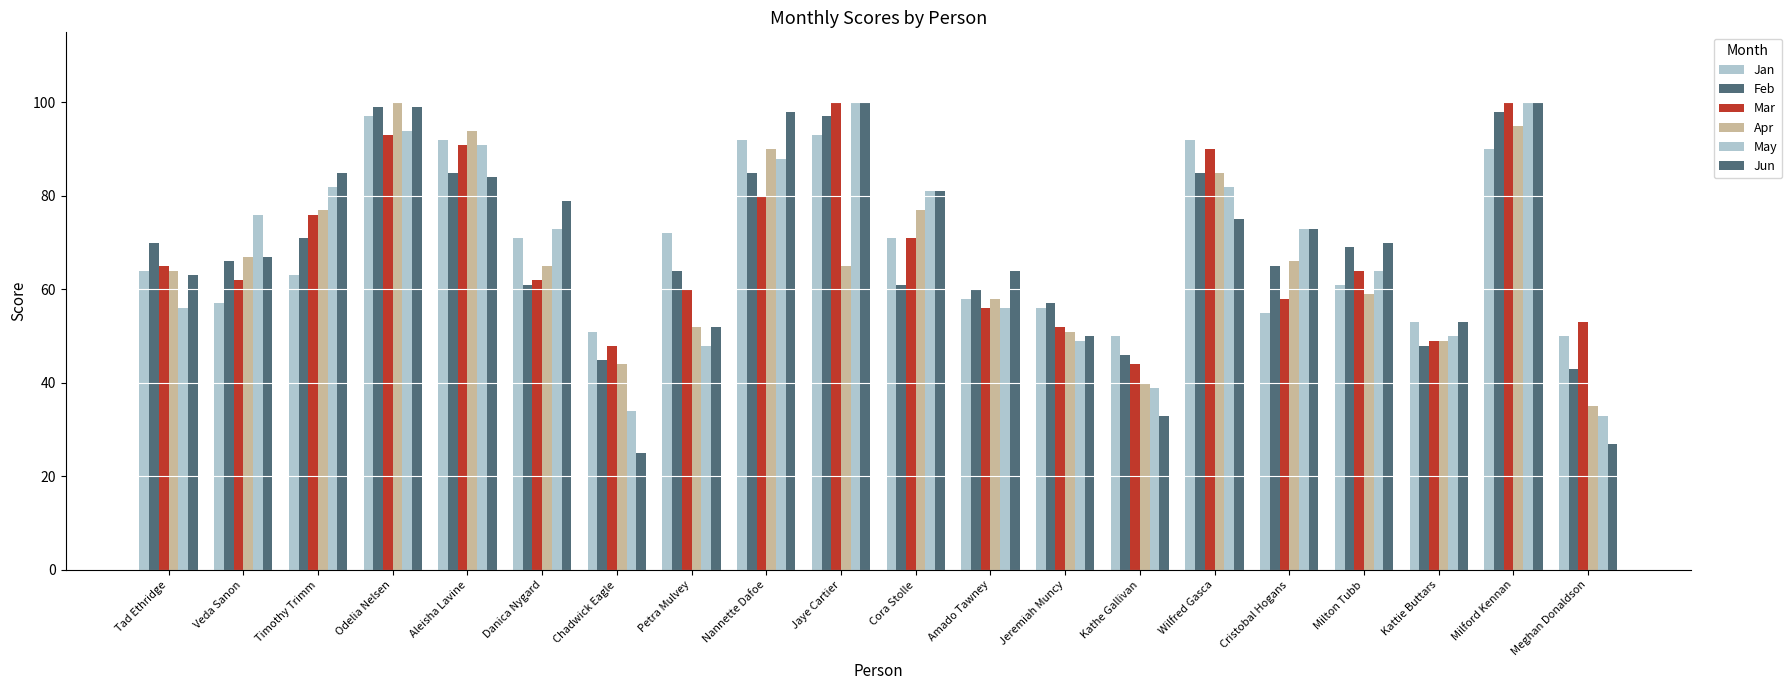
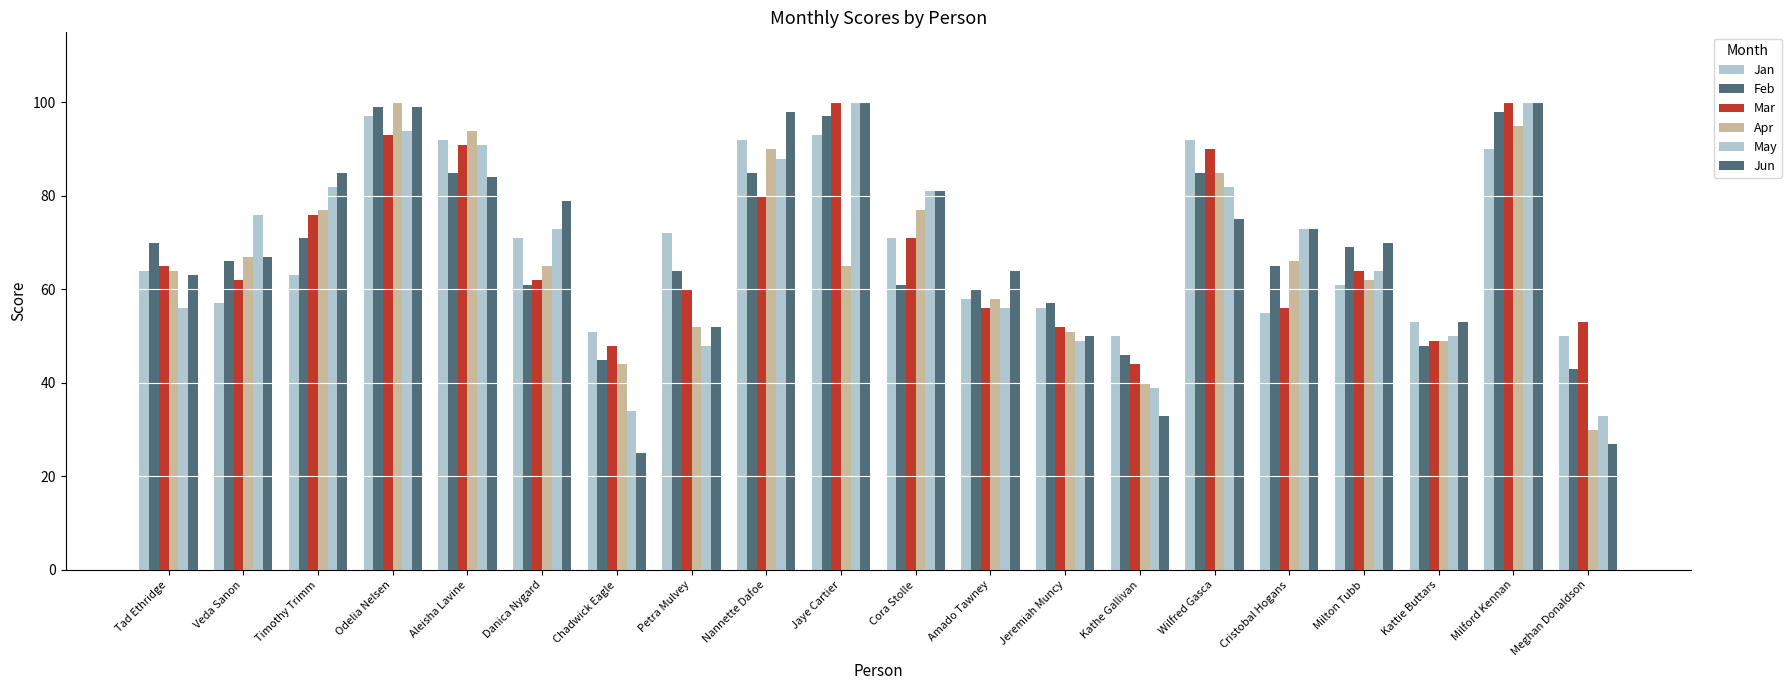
Mar, Cristobal Hogans: 58 -> 56
Apr, Milton Tubb: 59 -> 62
Apr, Meghan Donaldson: 35 -> 30
